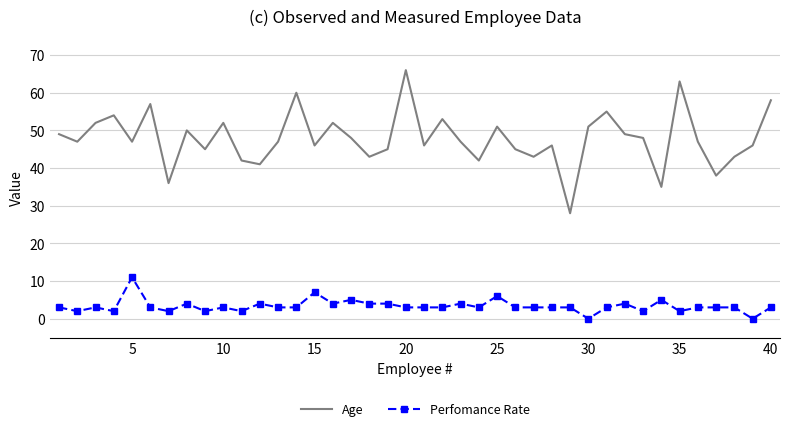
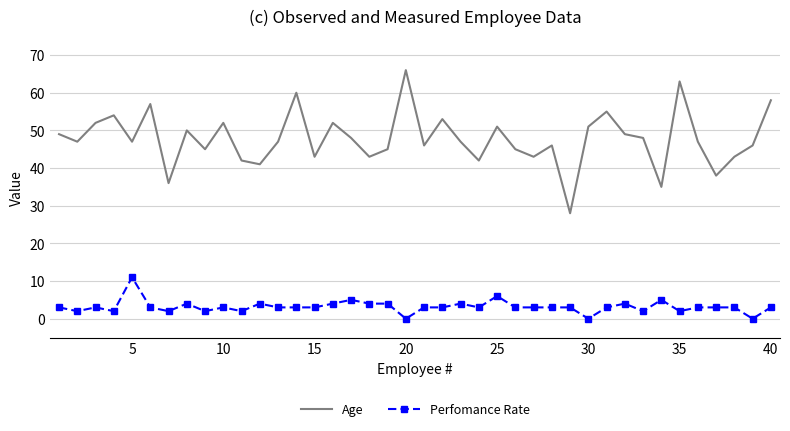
Age, 15: 46 -> 43
Perfomance Rate, 15: 7 -> 3
Perfomance Rate, 20: 3 -> 0
